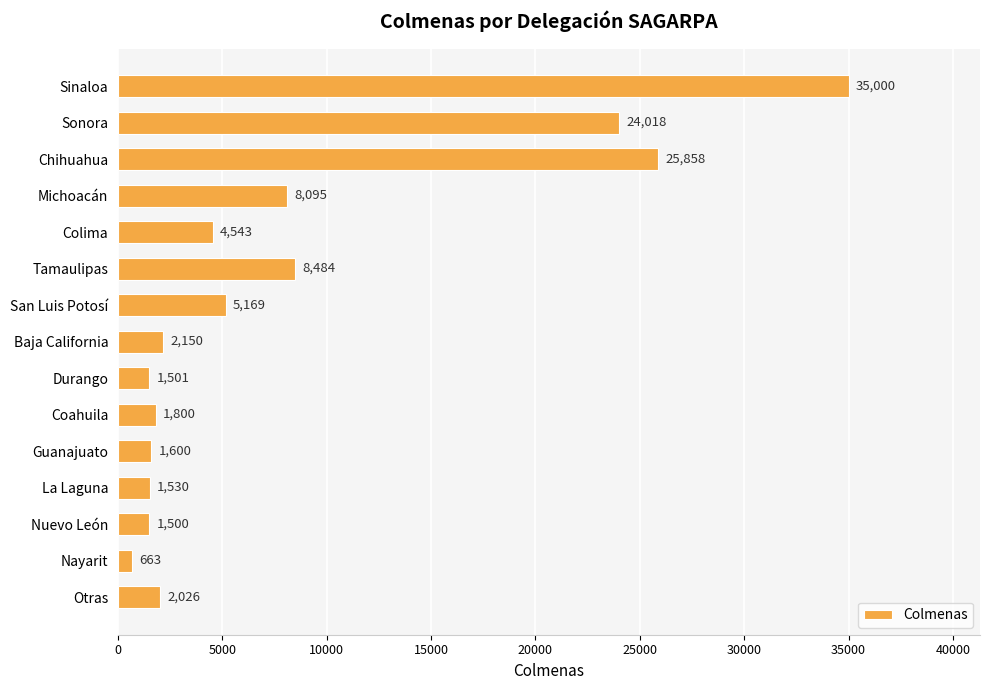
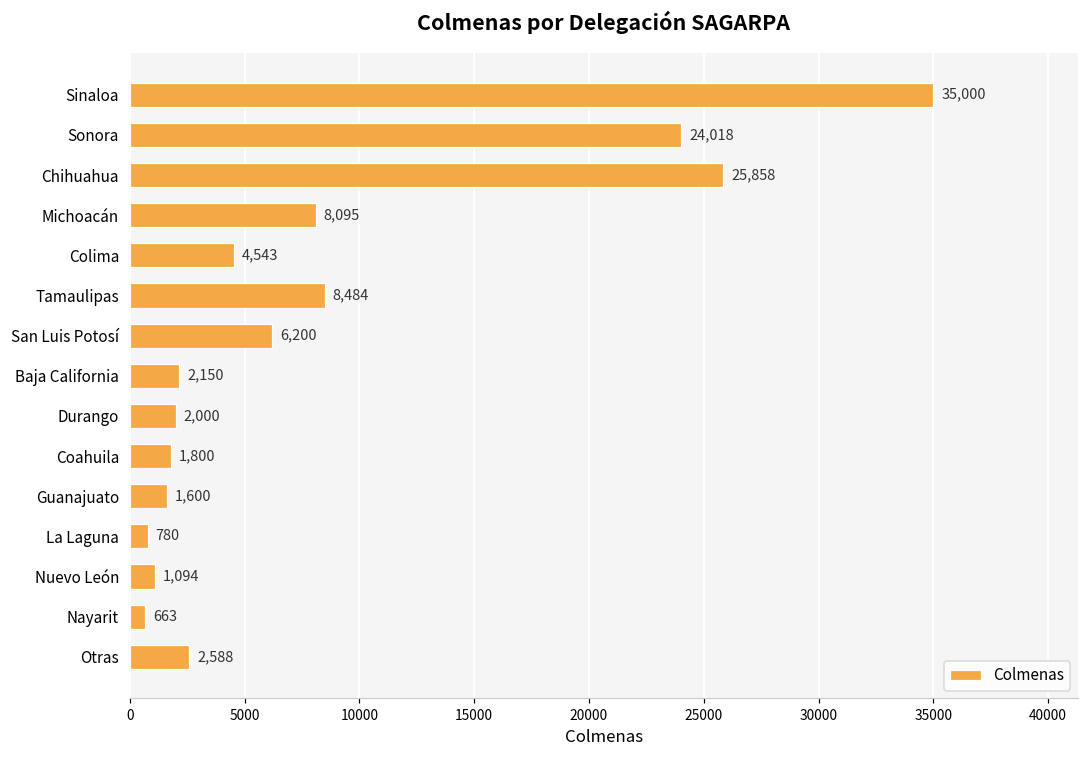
San Luis Potosí: 5,169 -> 6,200
Durango: 1,501 -> 2,000
La Laguna: 1,530 -> 780
Nuevo León: 1,500 -> 1,094
Otras: 2,026 -> 2,588
